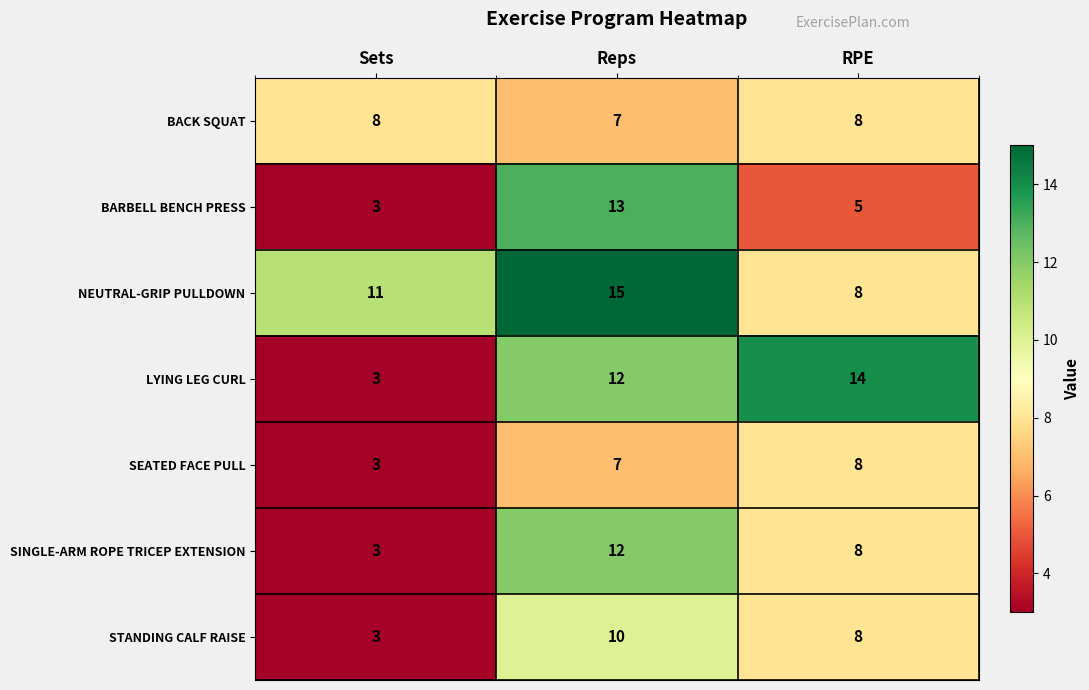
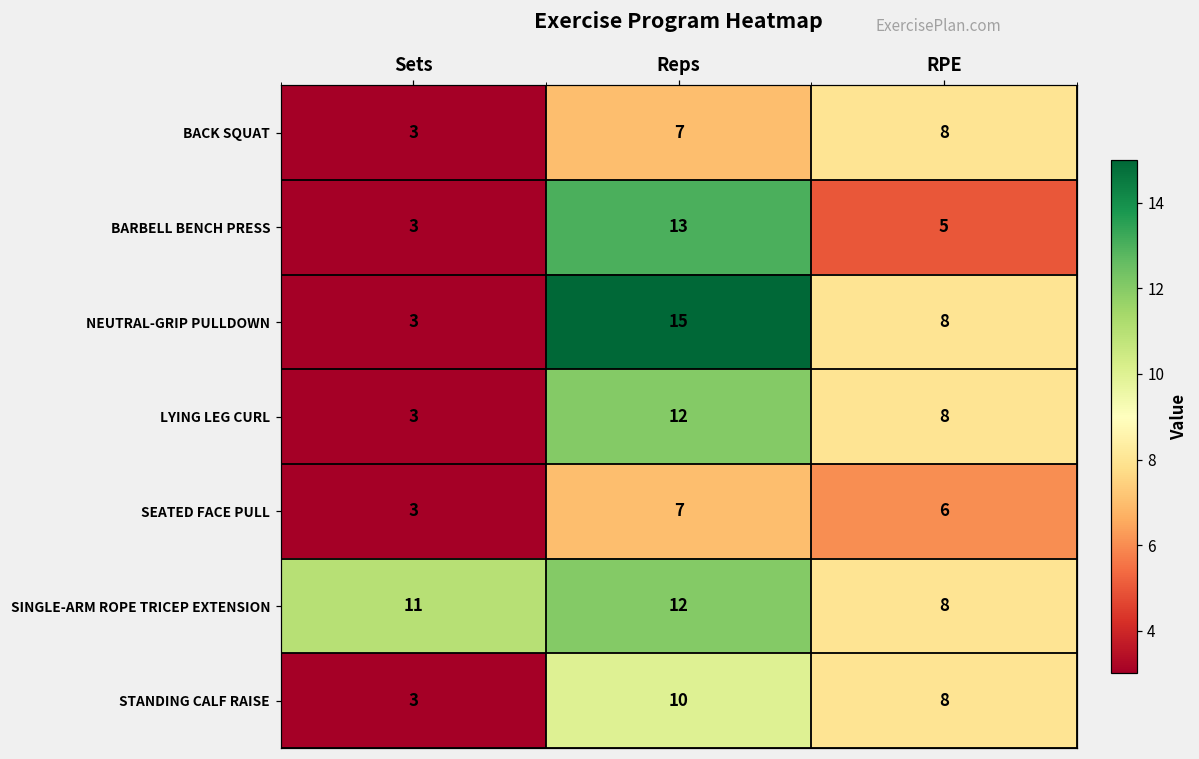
BACK SQUAT, Sets: 8 -> 3
NEUTRAL-GRIP PULLDOWN, Sets: 11 -> 3
LYING LEG CURL, RPE: 14 -> 8
SEATED FACE PULL, RPE: 8 -> 6
SINGLE-ARM ROPE TRICEP EXTENSION, Sets: 3 -> 11
